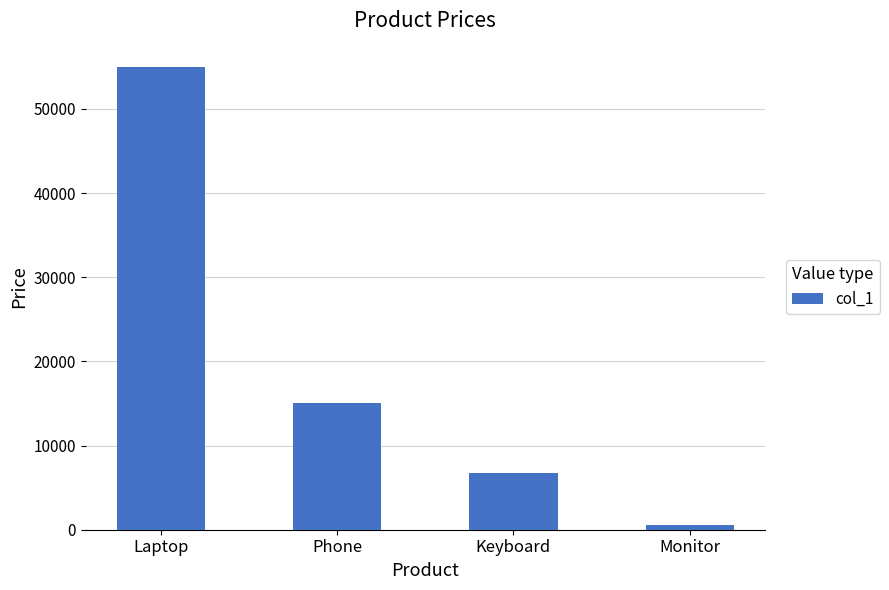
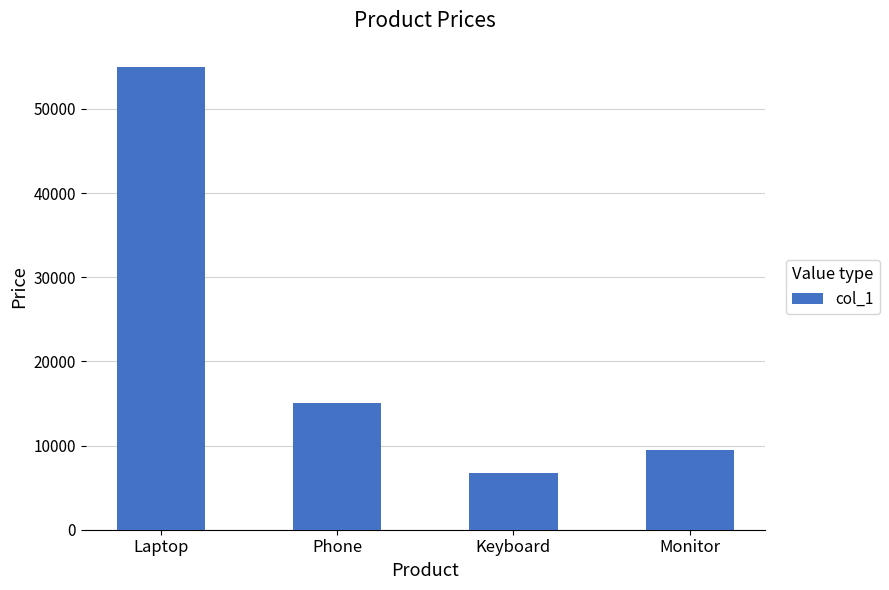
Monitor: 1000 -> 10000
